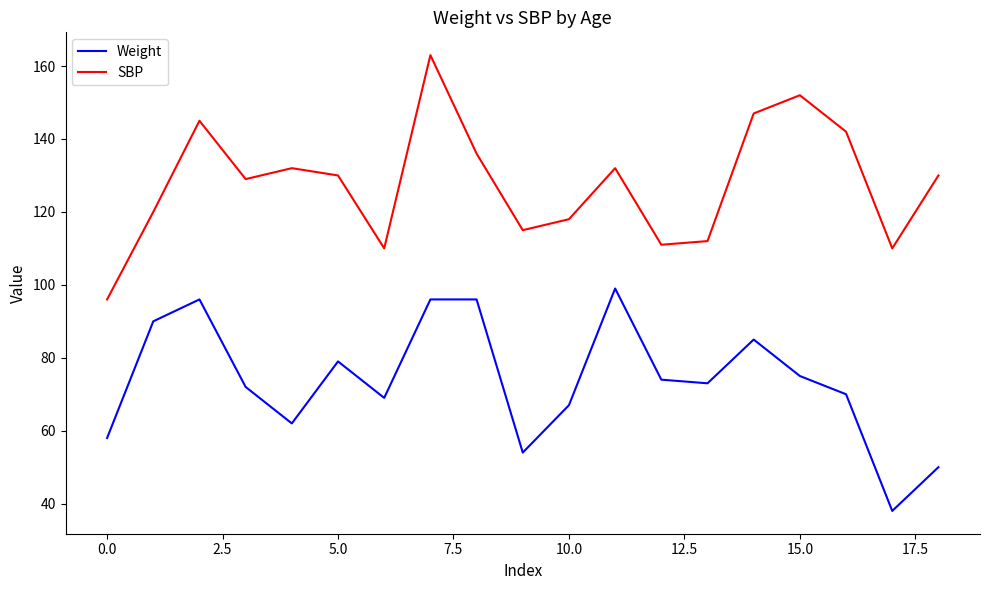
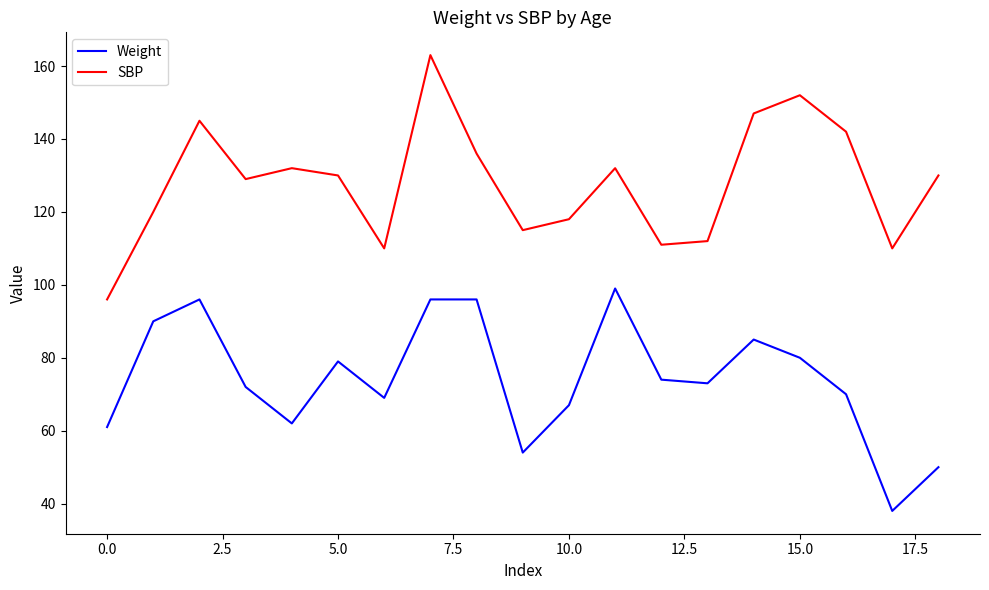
Weight, 0.0: 58 -> 61
Weight, 15.0: 75 -> 80
